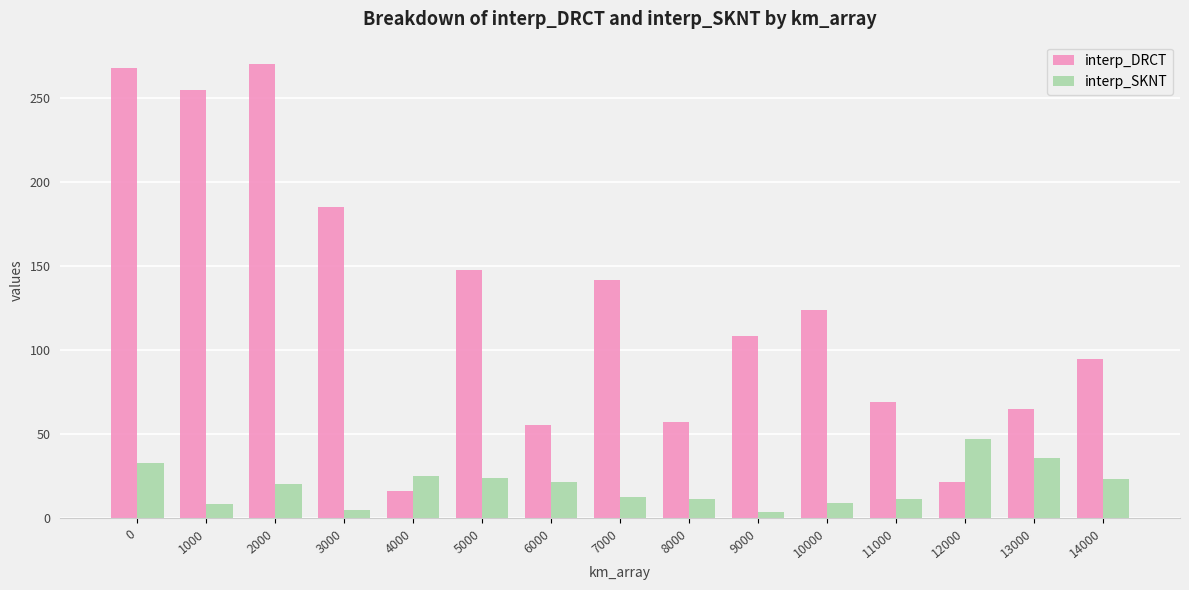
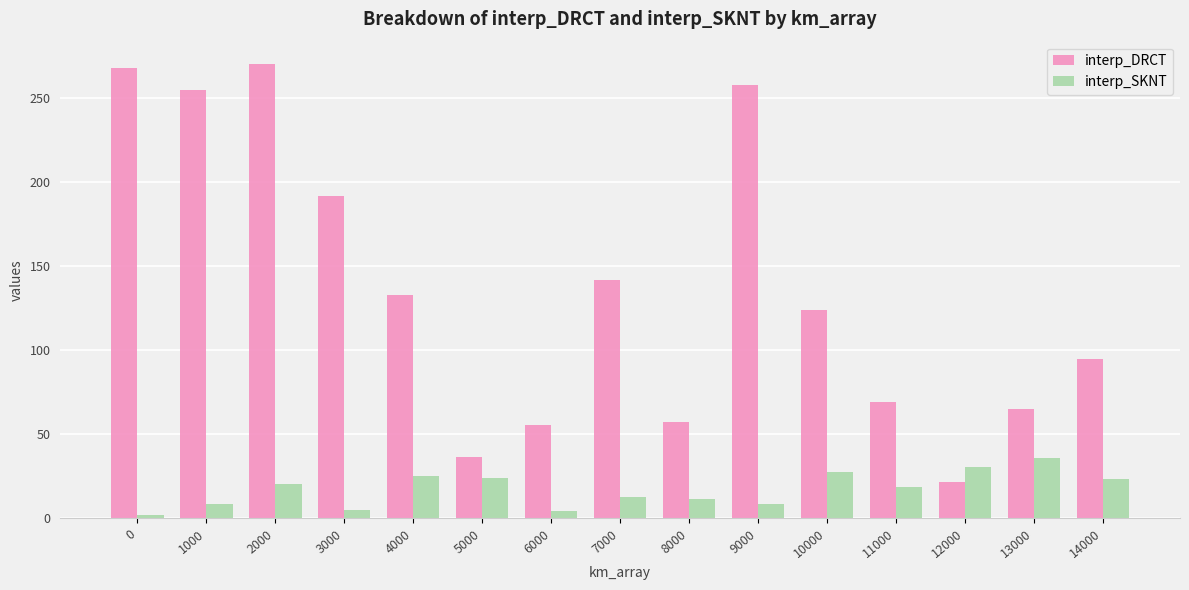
interp_SKNT, 0: 33 -> 2
interp_DRCT, 3000: 185 -> 192
interp_DRCT, 4000: 16 -> 133
interp_DRCT, 5000: 148 -> 37
interp_SKNT, 6000: 22 -> 5
interp_DRCT, 9000: 108 -> 257
interp_SKNT, 9000: 4 -> 8
interp_SKNT, 10000: 9 -> 27
interp_SKNT, 11000: 12 -> 18
interp_SKNT, 12000: 47 -> 30
